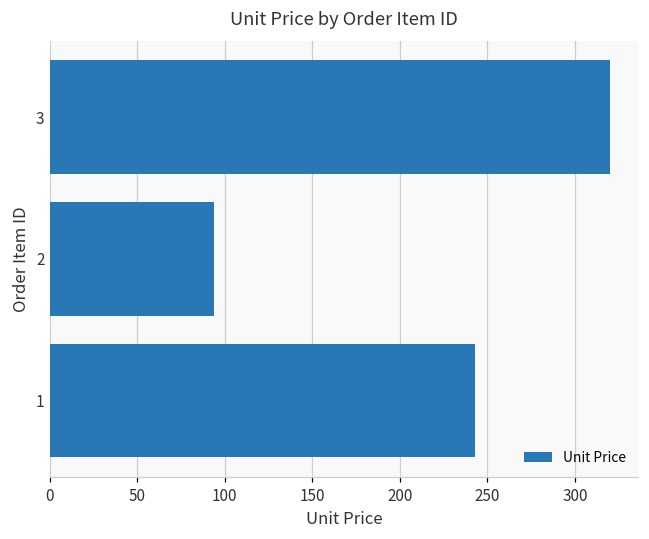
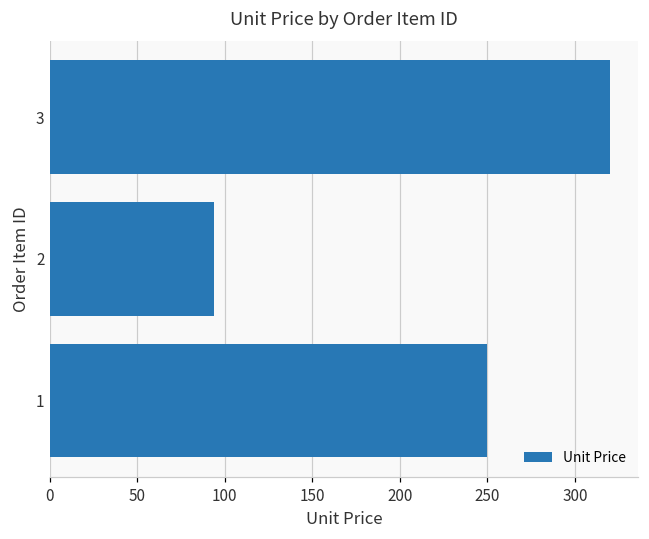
1: 243 -> 250
